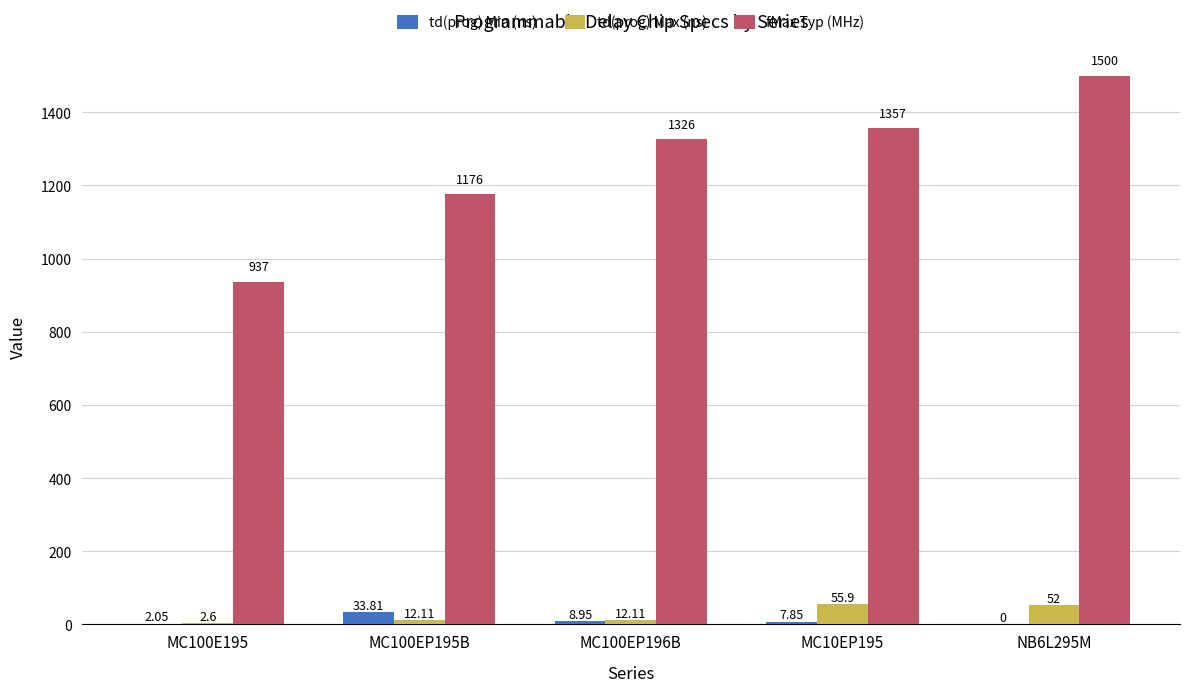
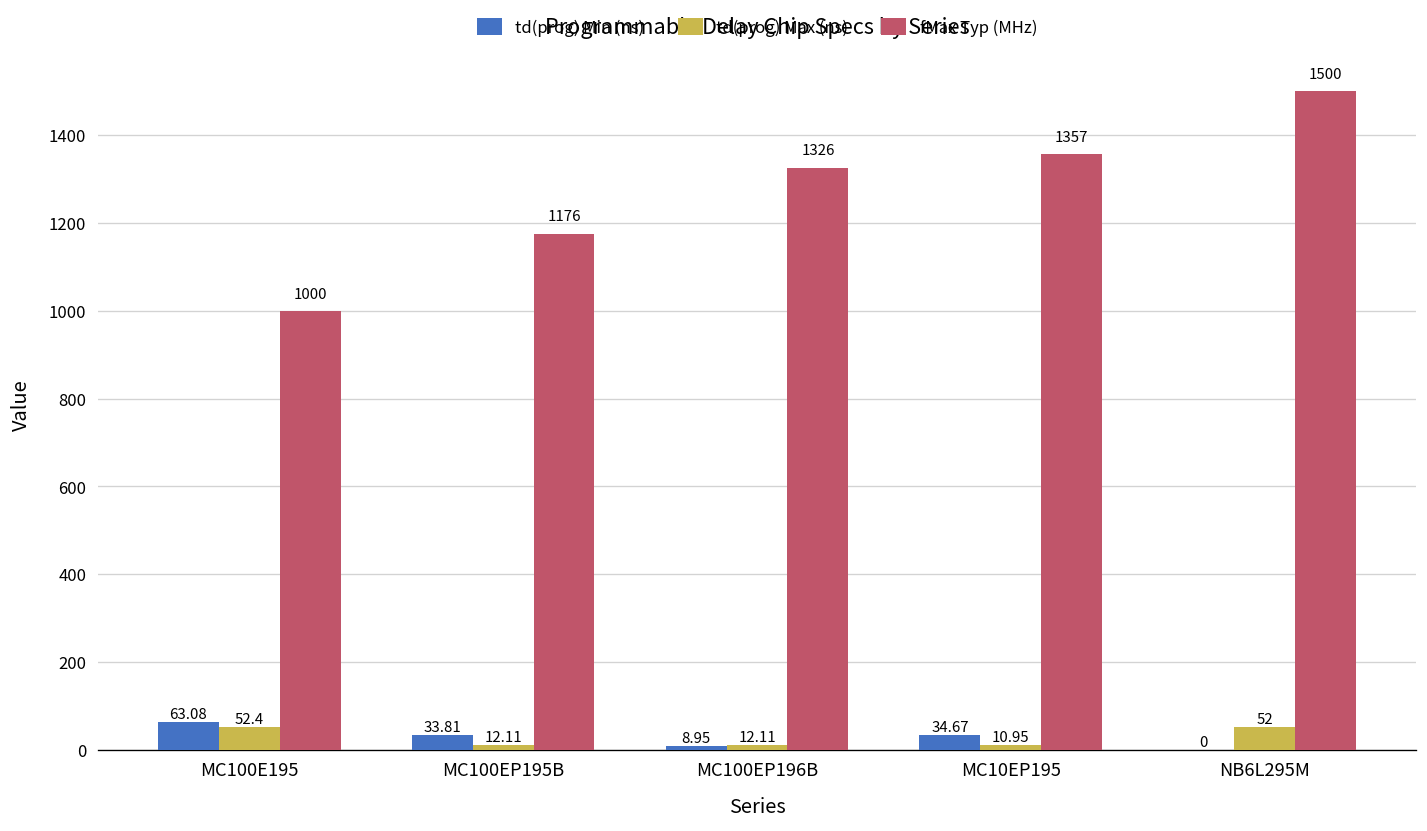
td(prog) Min (ns), MC100E195: 2.05 -> 63.08
td(prog) Max (ns), MC100E195: 2.6 -> 52.4
fMax Typ (MHz), MC100E195: 937 -> 1000
td(prog) Min (ns), MC10EP195: 7.85 -> 34.67
td(prog) Max (ns), MC10EP195: 55.9 -> 10.95
